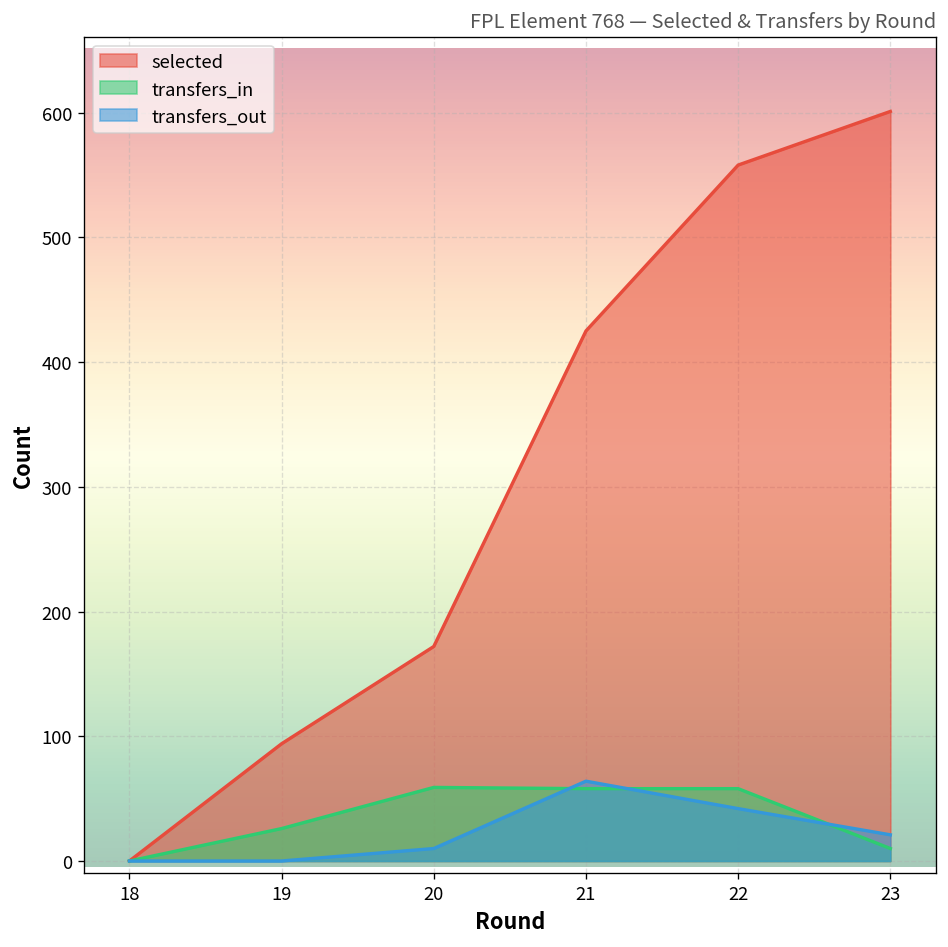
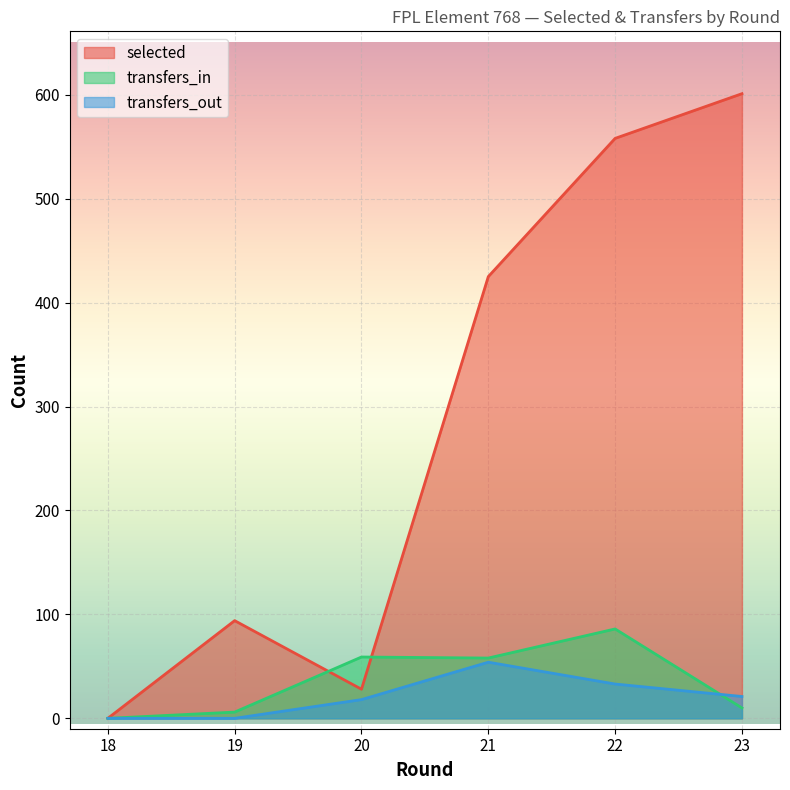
transfers_in, 19: 26 -> 6
selected, 20: 172 -> 28
transfers_out, 20: 10 -> 18
transfers_out, 21: 64 -> 54
transfers_in, 22: 58 -> 86
transfers_out, 22: 42 -> 33
